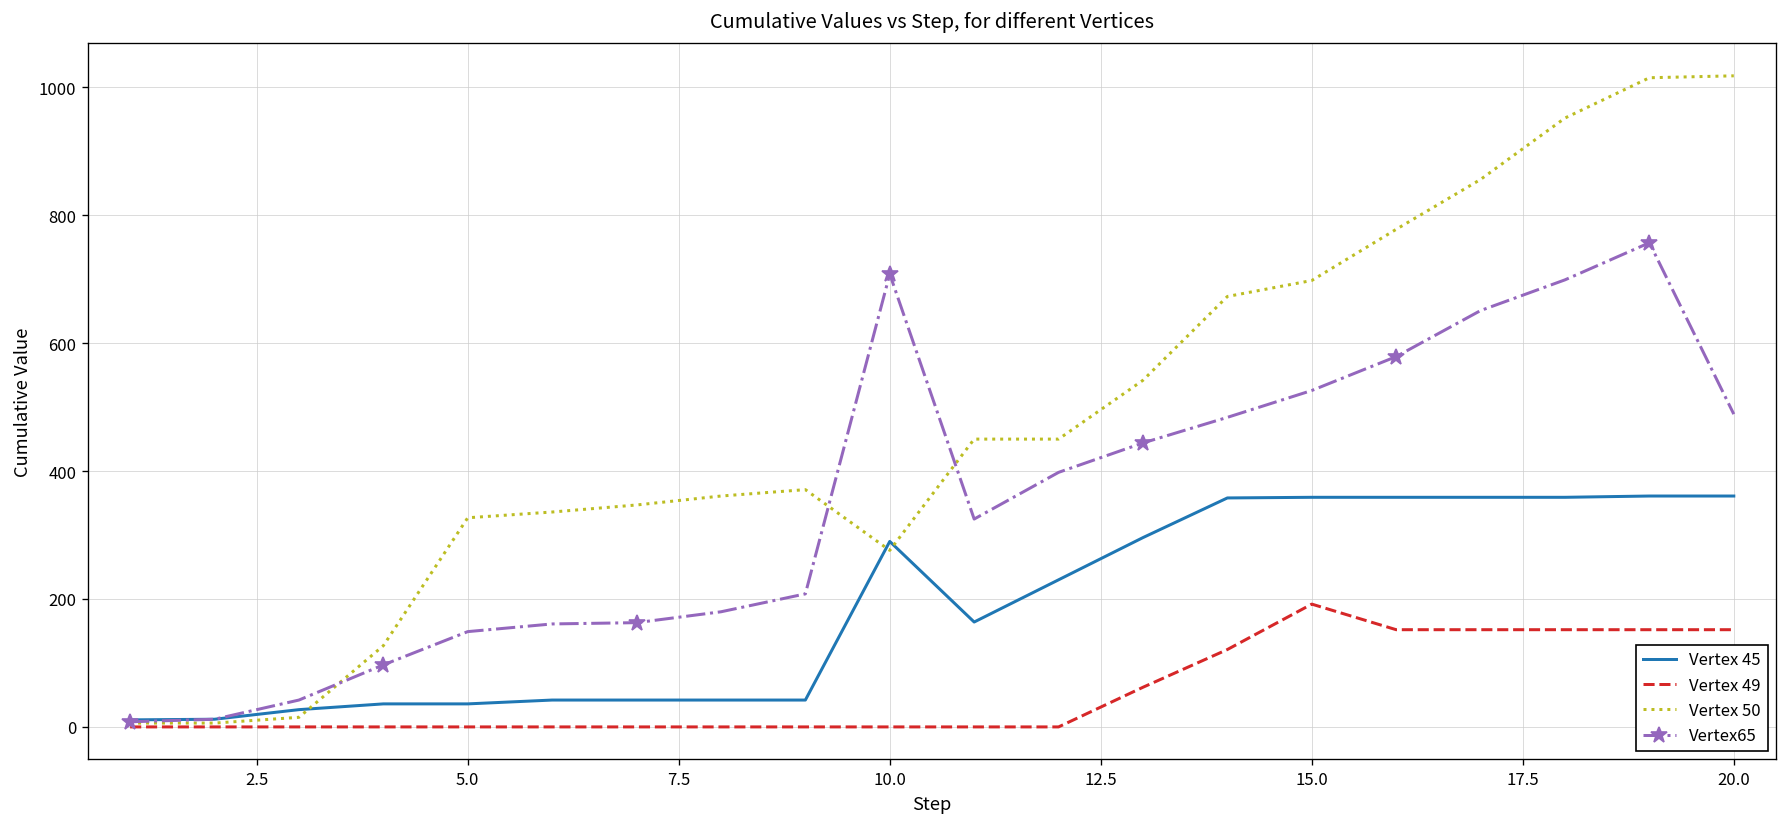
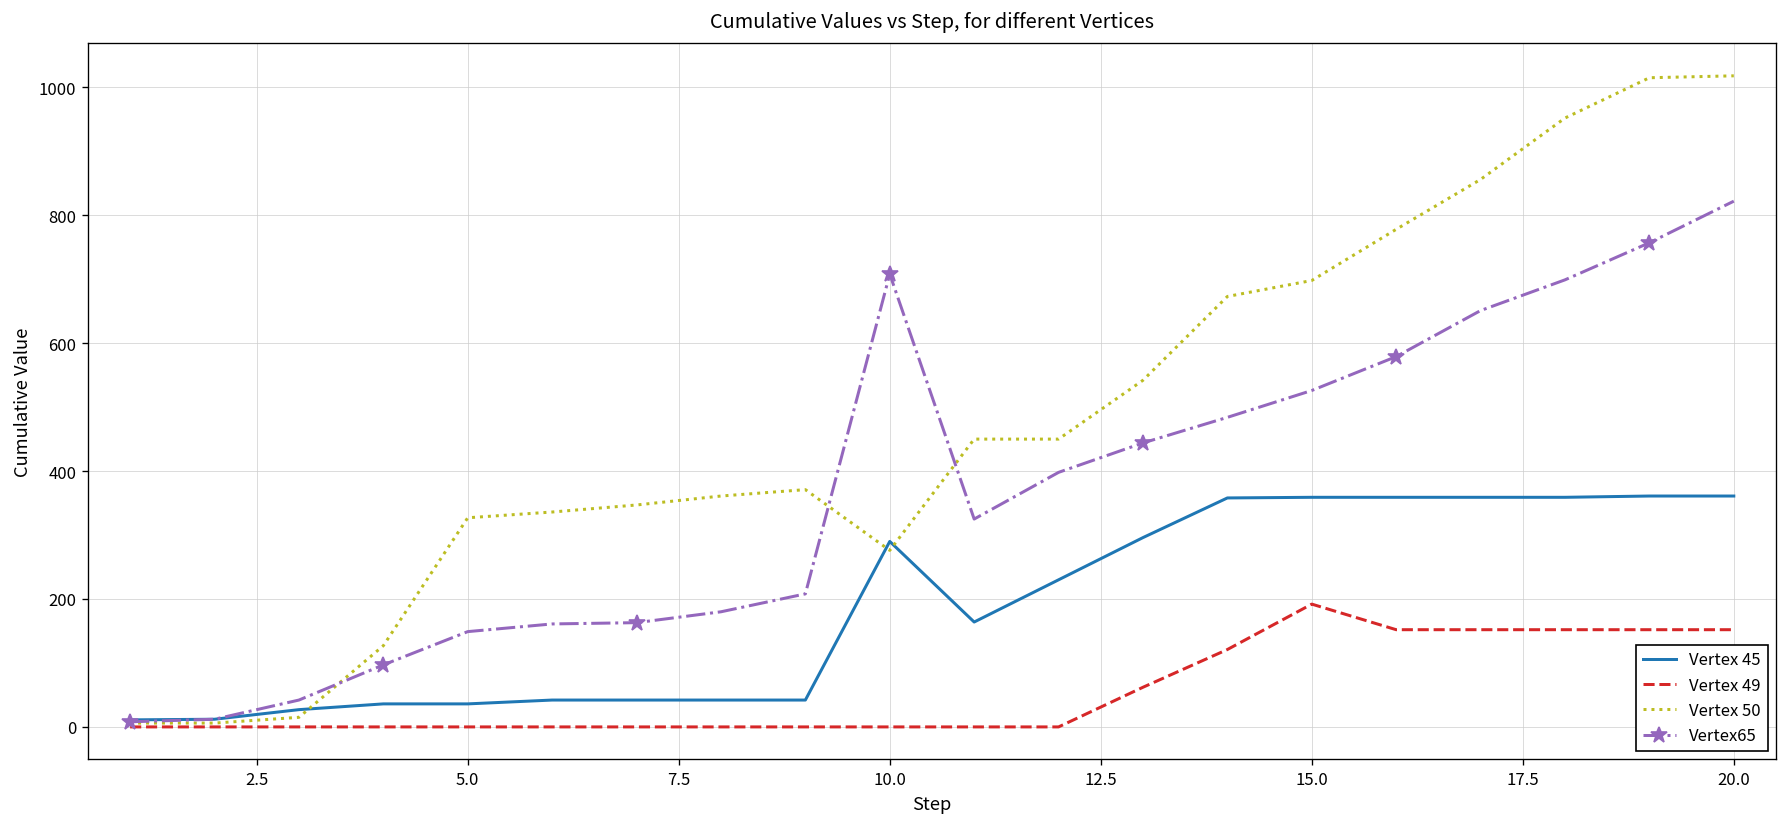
Vertex65, 20.0: 490 -> 820
